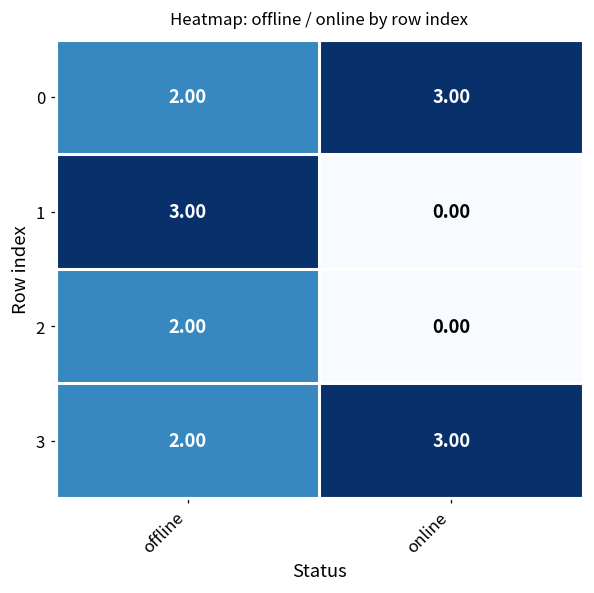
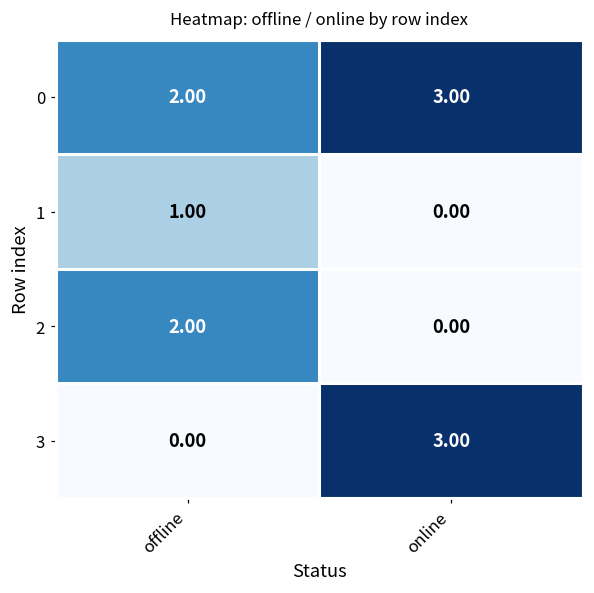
1, offline: 3.00 -> 1.00
3, offline: 2.00 -> 0.00
